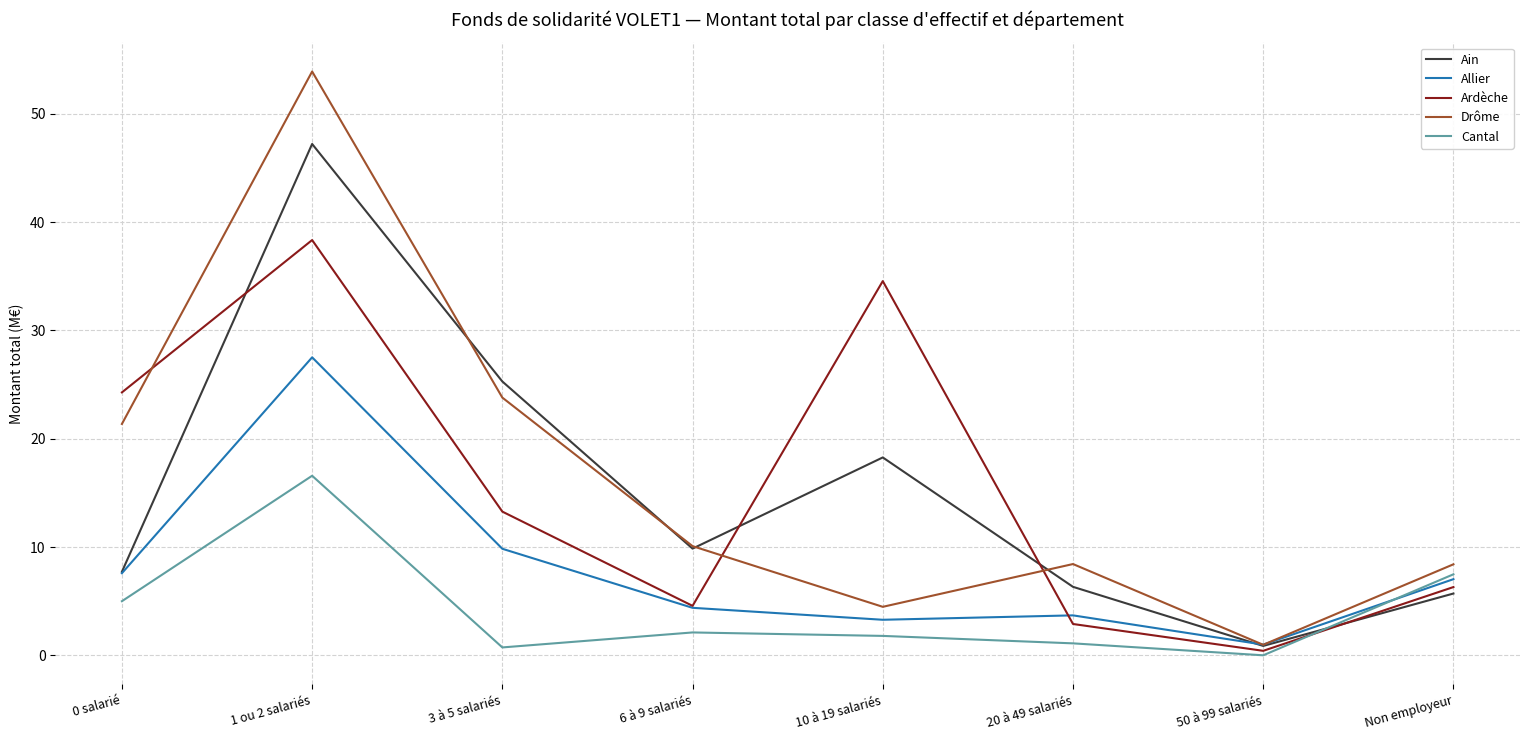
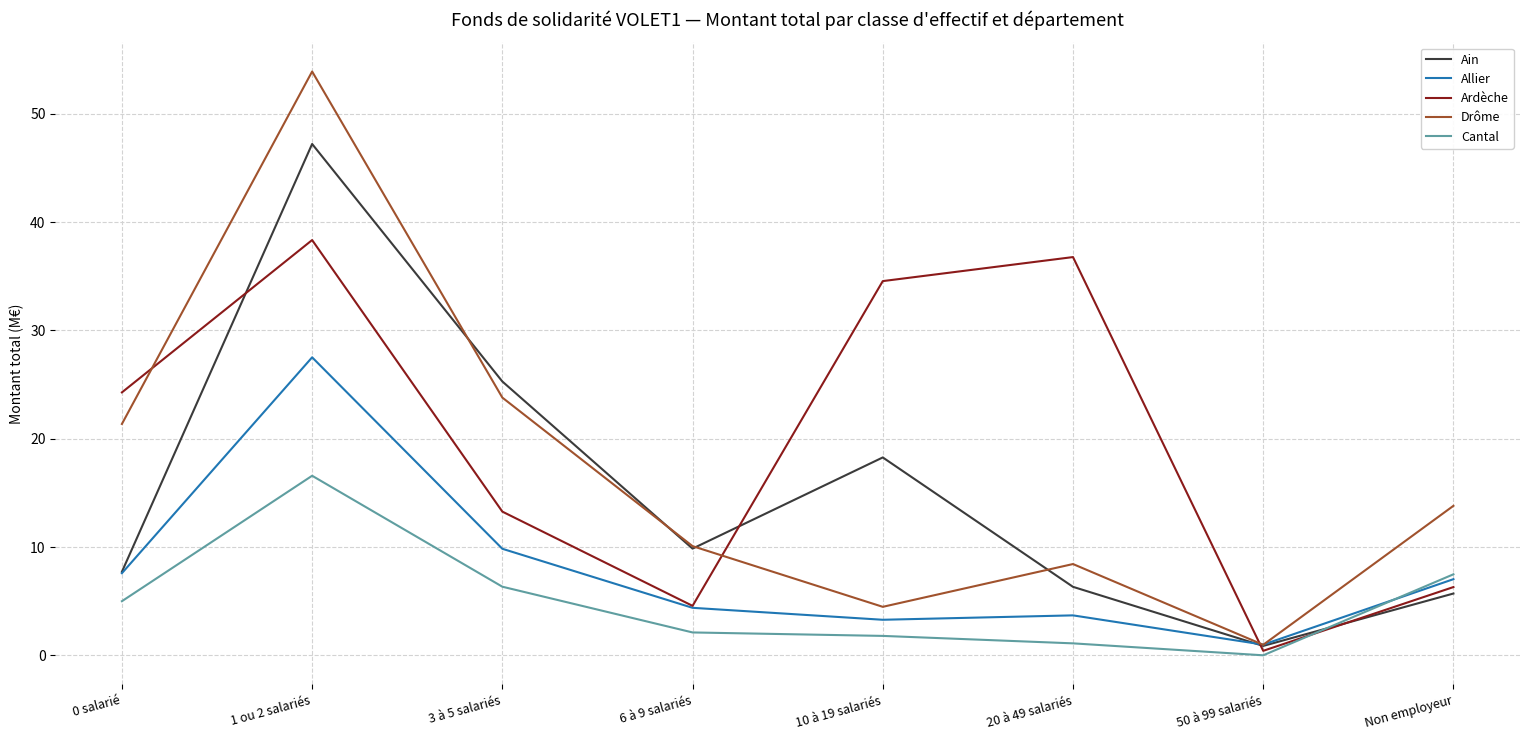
Cantal, 3 à 5 salariés: 0.7 -> 6.3
Ardèche, 20 à 49 salariés: 2.9 -> 36.8
Drôme, Non employeur: 8.4 -> 13.8
